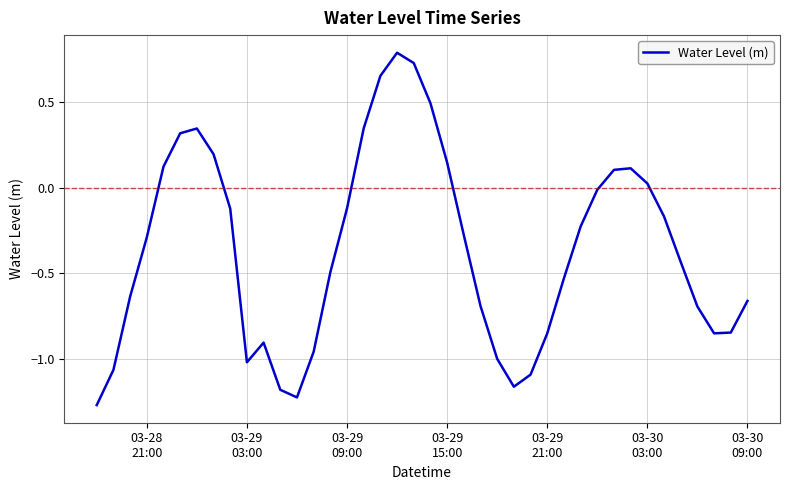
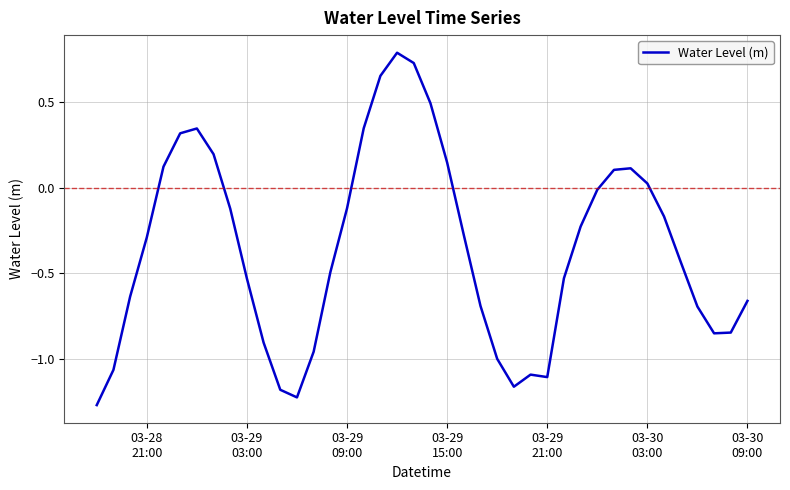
03-29 03:00: -1.02 -> -0.53
03-29 21:00: -0.85 -> -1.10
